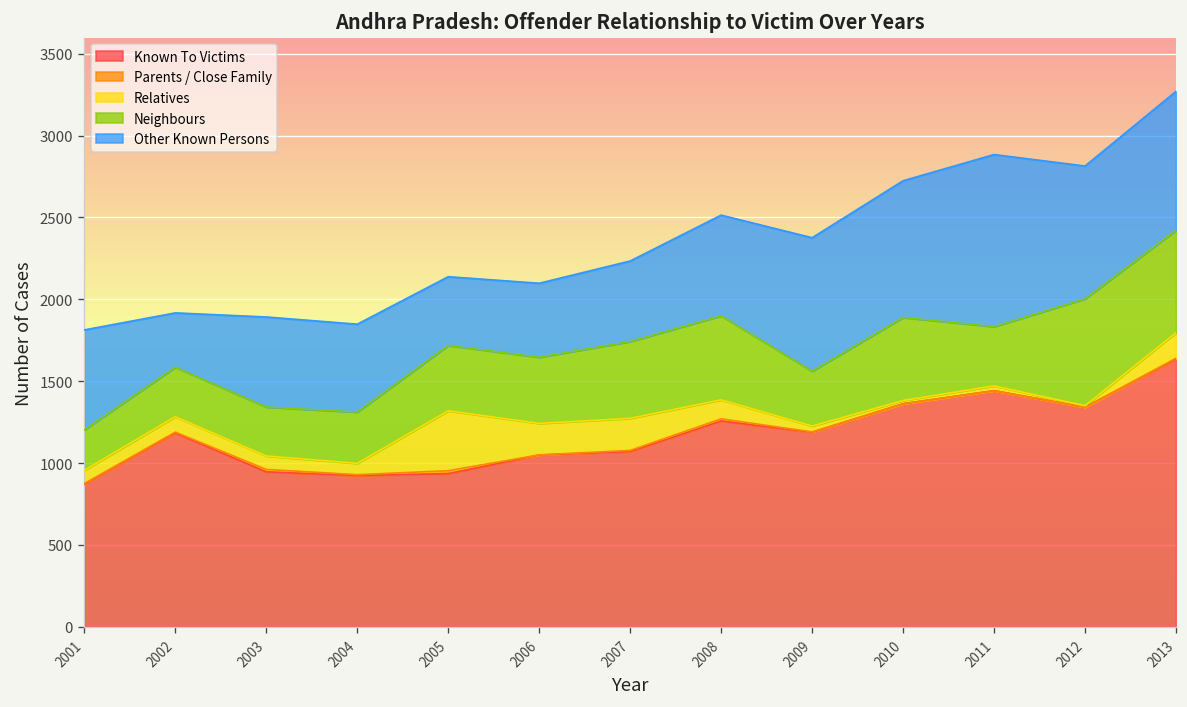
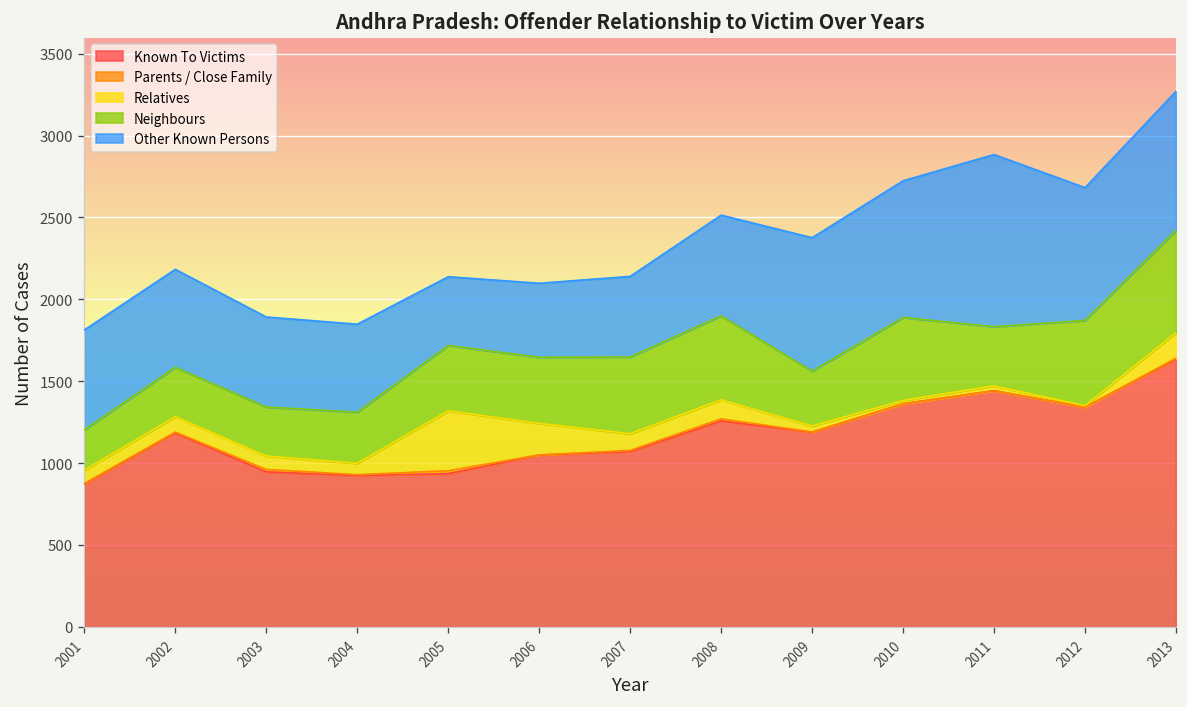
Other Known Persons, 2002: 330 -> 600
Relatives, 2007: 200 -> 100
Neighbours, 2012: 650 -> 520
